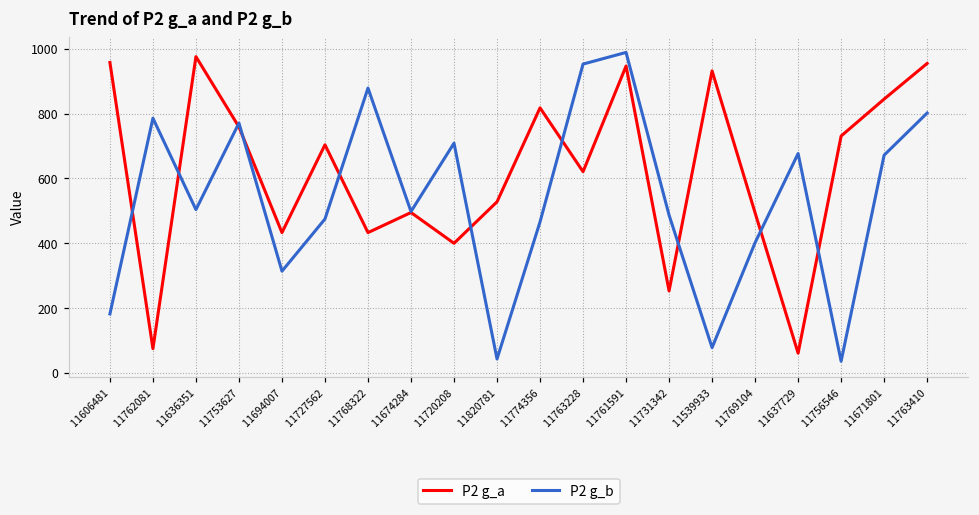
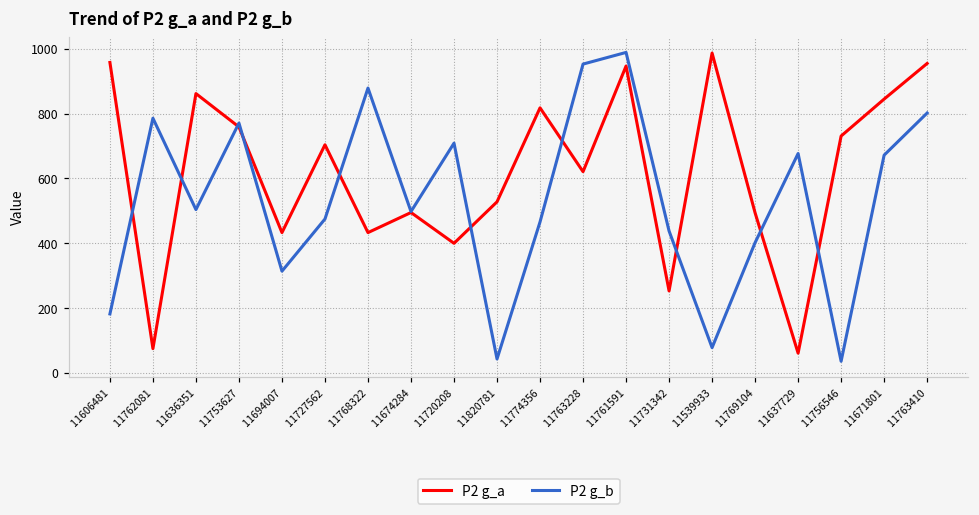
P2 g_a, 11636351: 980 -> 860
P2 g_b, 11731342: 490 -> 440
P2 g_a, 11539933: 930 -> 990
